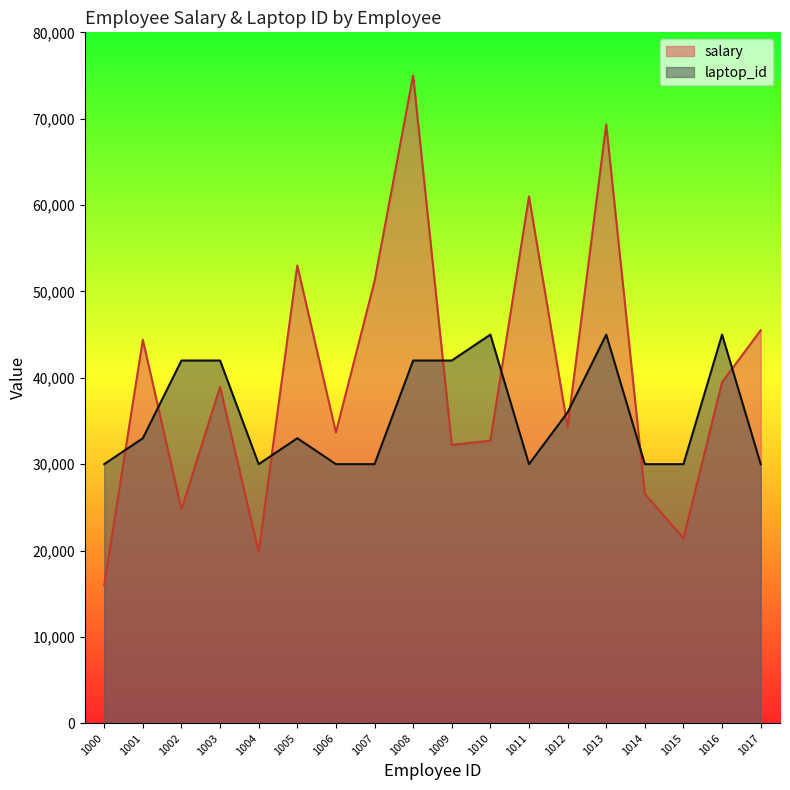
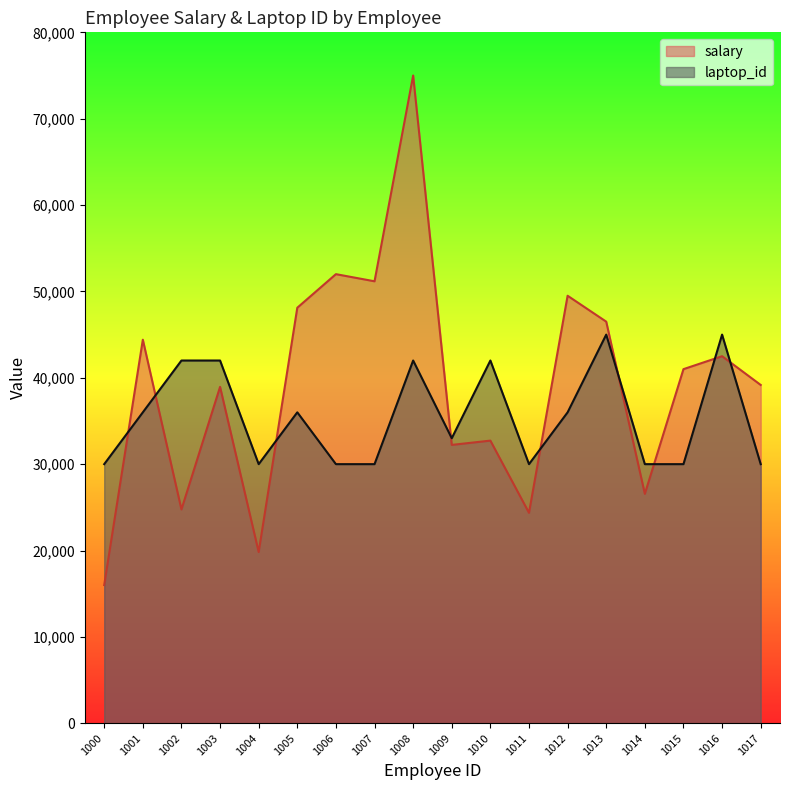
laptop_id, 1001: 33,000 -> 36,000
salary, 1005: 53,000 -> 48,000
laptop_id, 1005: 33,000 -> 36,000
salary, 1006: 34,000 -> 52,000
laptop_id, 1009: 42,000 -> 33,000
laptop_id, 1010: 45,000 -> 42,000
salary, 1011: 61,000 -> 24,000
salary, 1012: 34,000 -> 50,000
salary, 1013: 69,000 -> 47,000
salary, 1015: 21,000 -> 41,000
salary, 1016: 39,000 -> 43,000
salary, 1017: 46,000 -> 39,000
